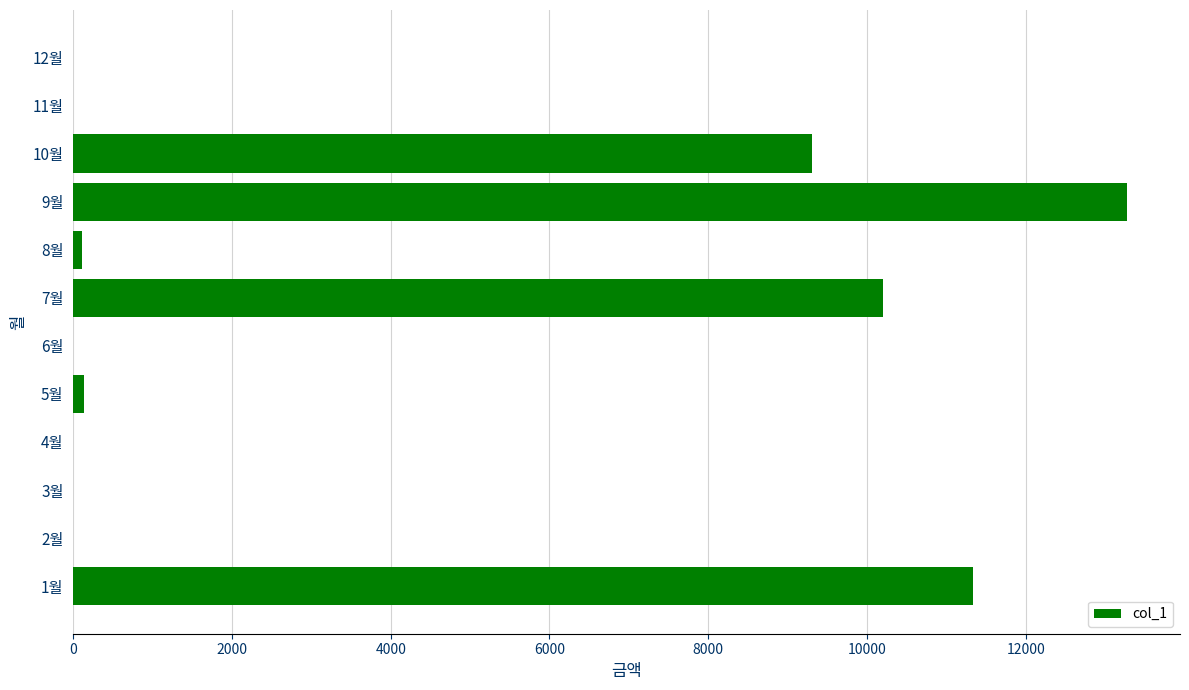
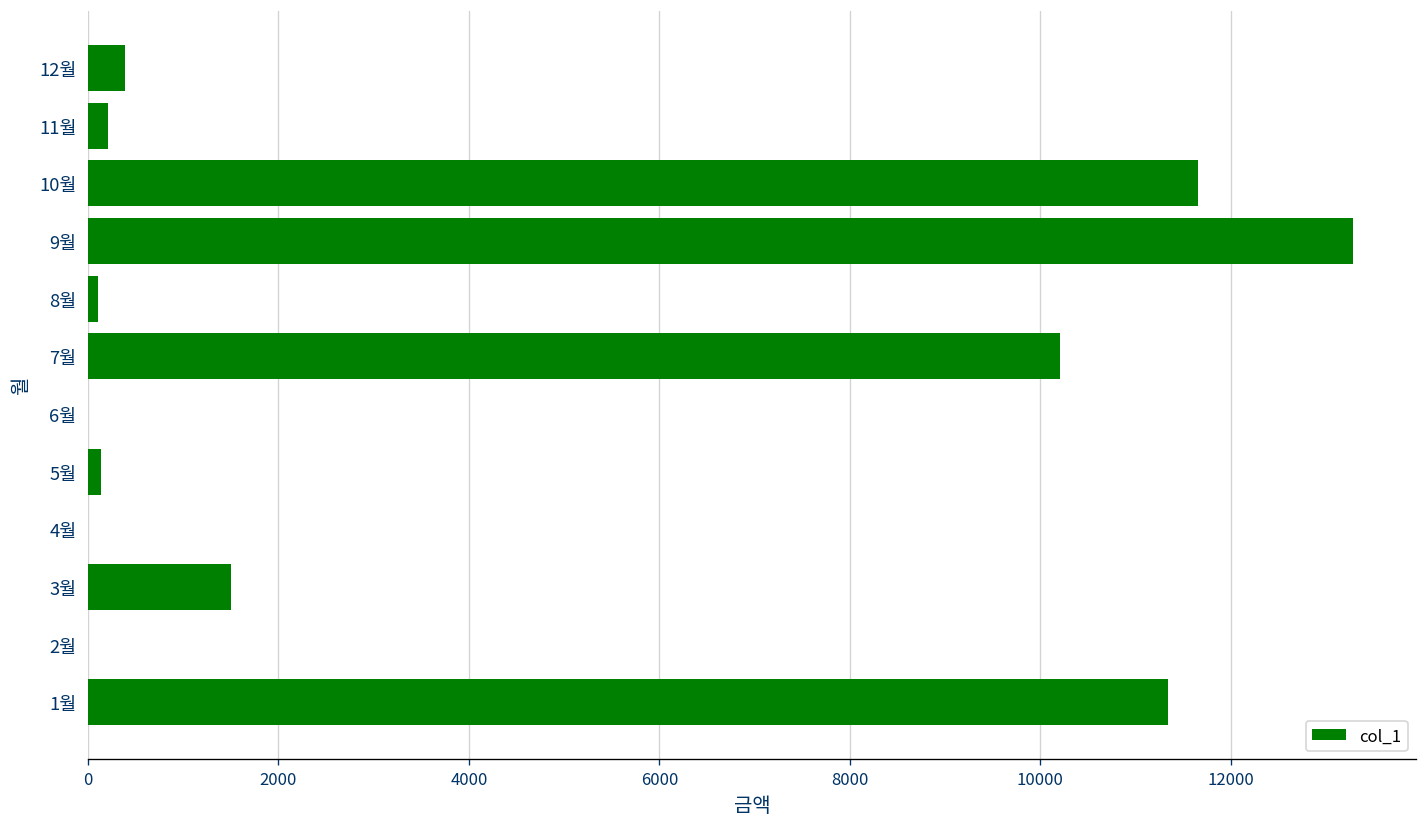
12월: 0 -> 400
11월: 0 -> 200
10월: 9300 -> 11700
3월: 0 -> 1500
